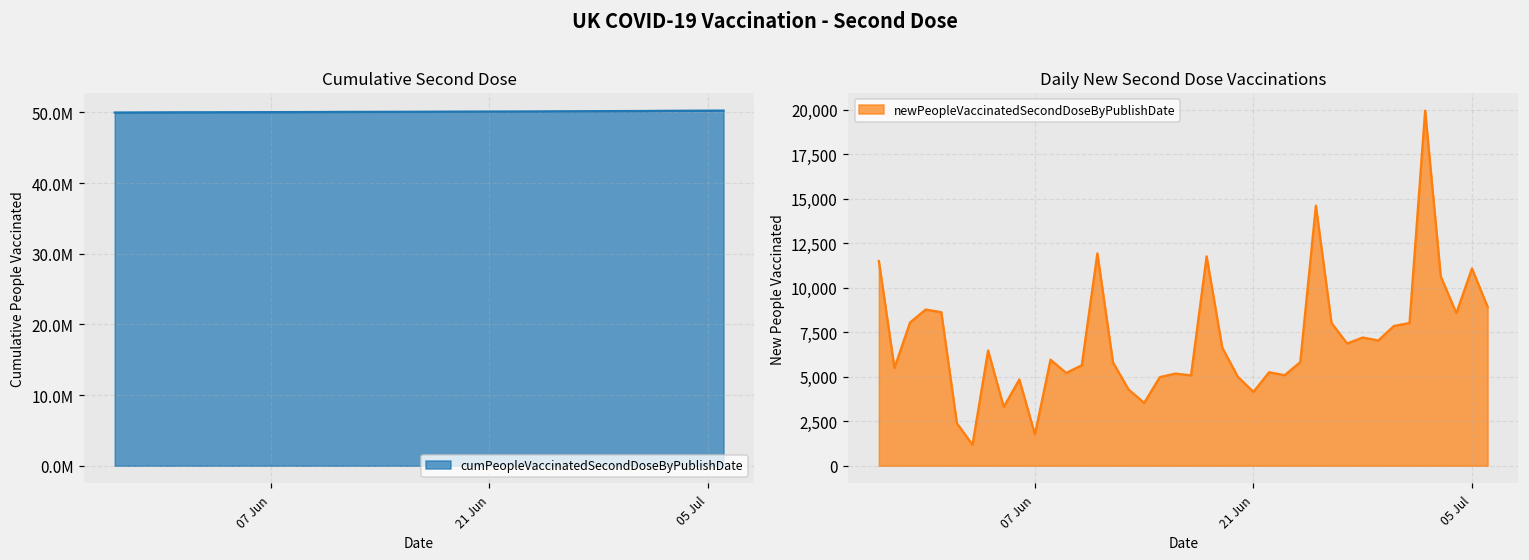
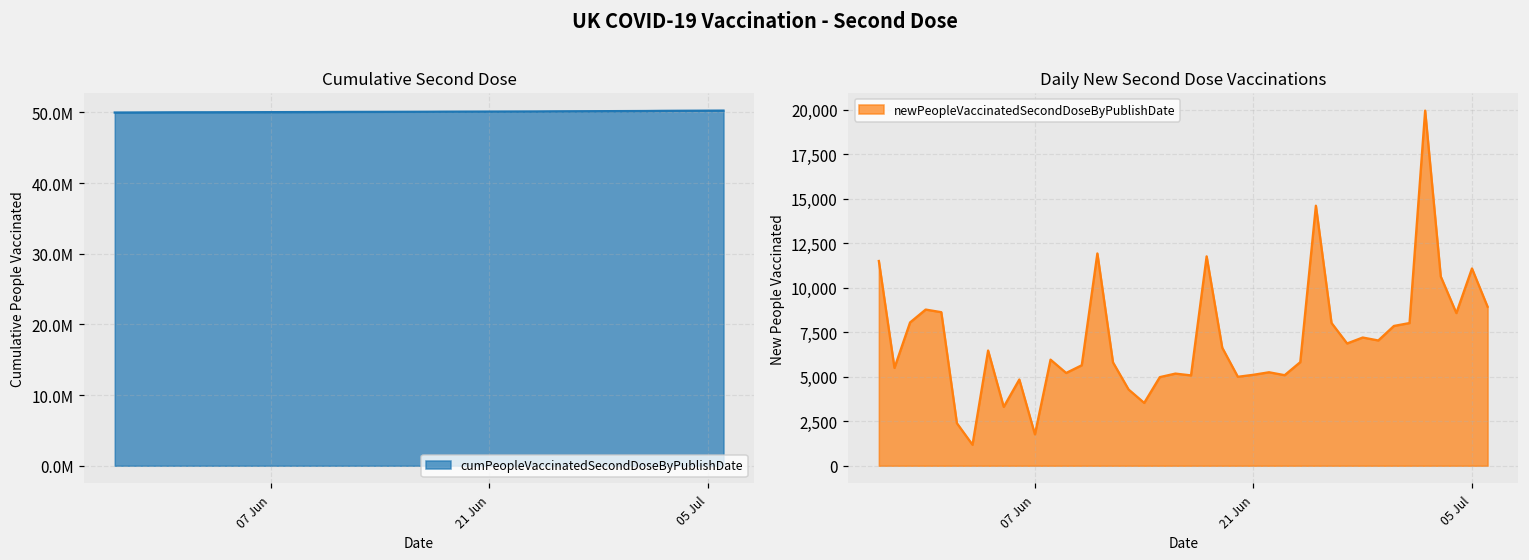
Daily New Second Dose Vaccinations, 21 Jun: 4,100 -> 5,100
